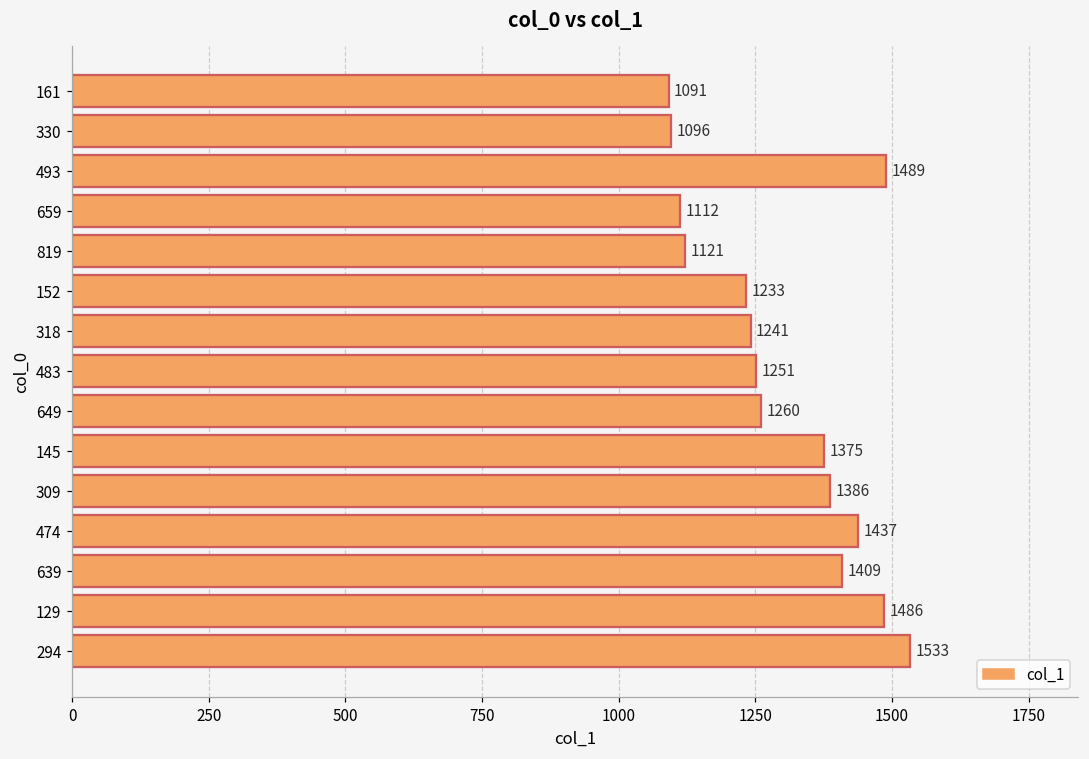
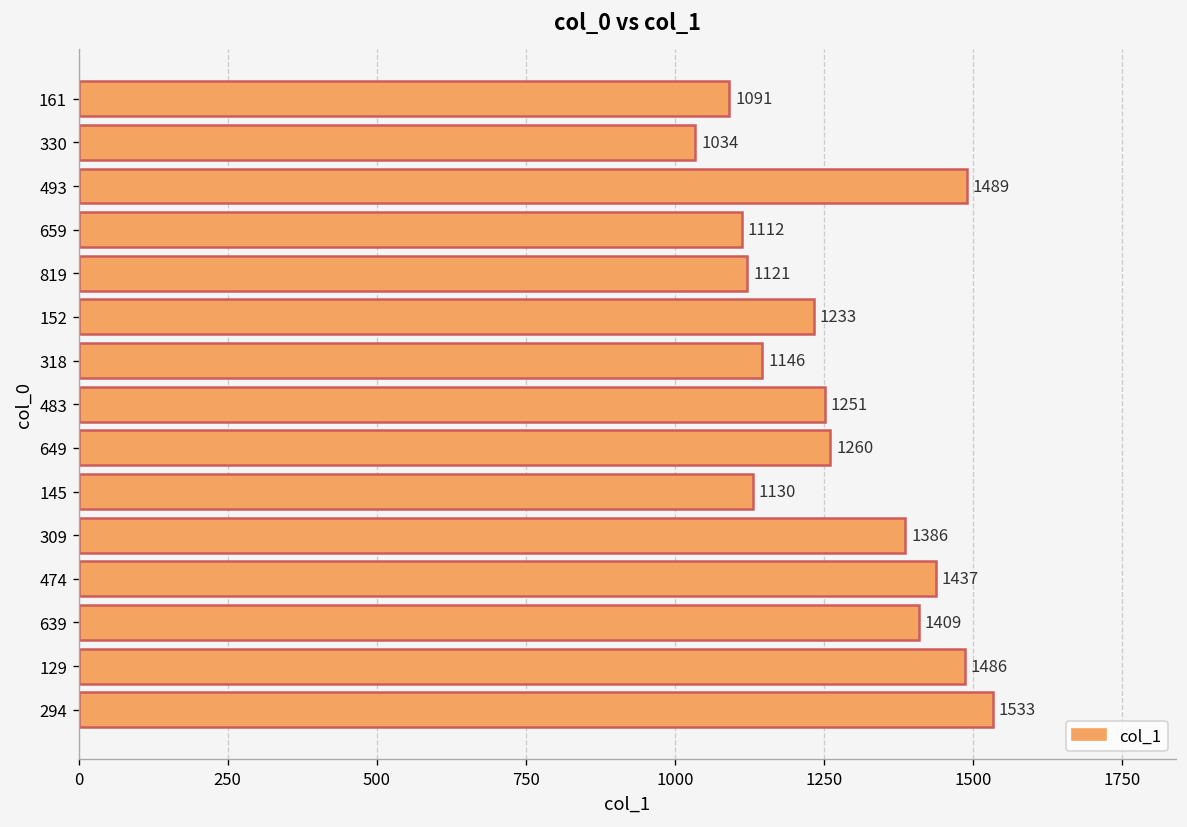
330: 1096 -> 1034
318: 1241 -> 1146
145: 1375 -> 1130
